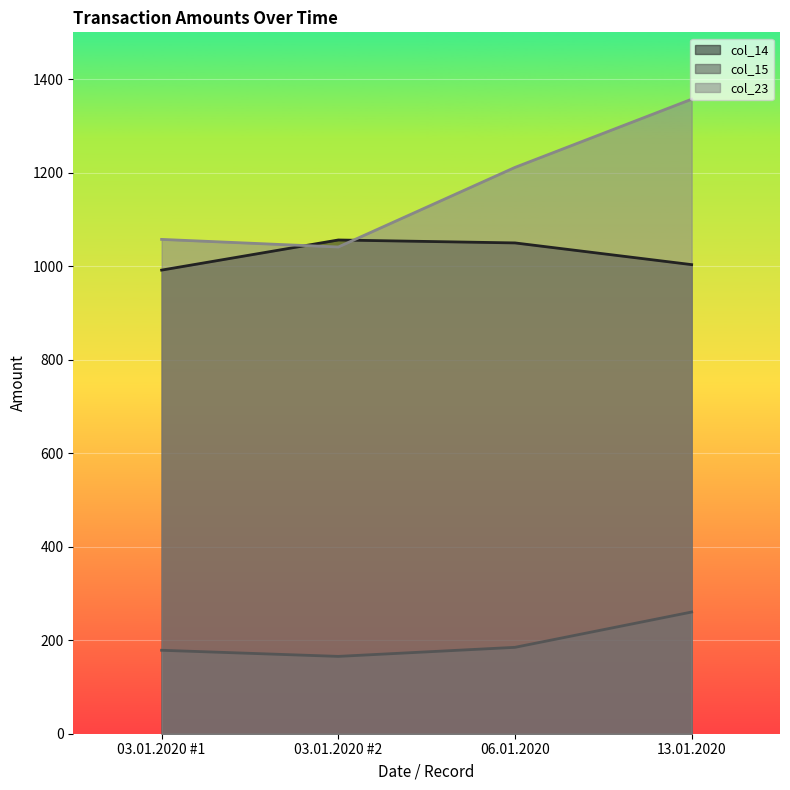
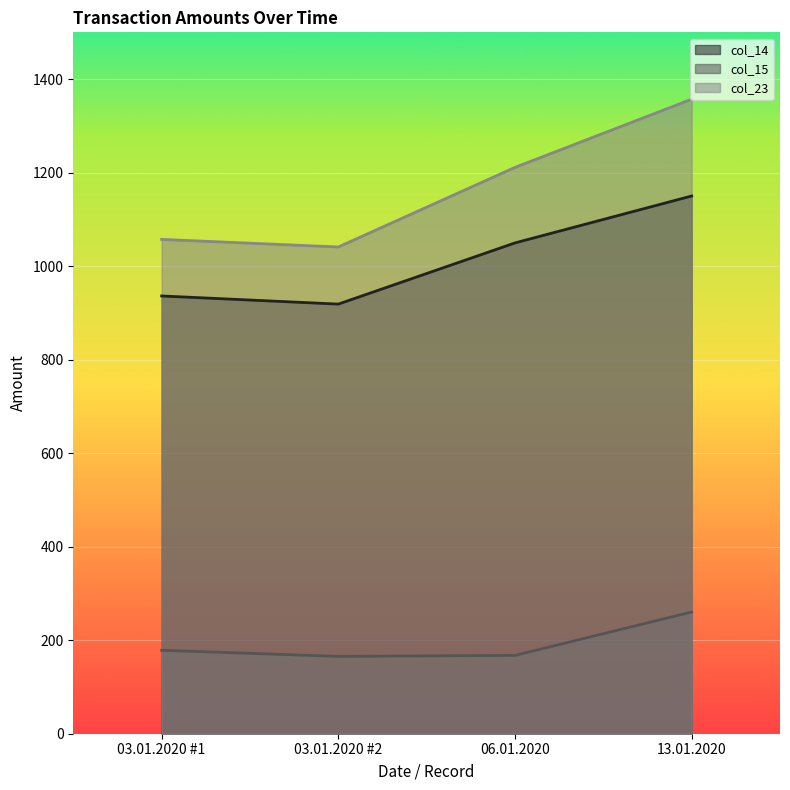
col_14, 03.01.2020 #1: 990 -> 940
col_14, 03.01.2020 #2: 1060 -> 920
col_15, 06.01.2020: 180 -> 170
col_14, 13.01.2020: 1000 -> 1150
